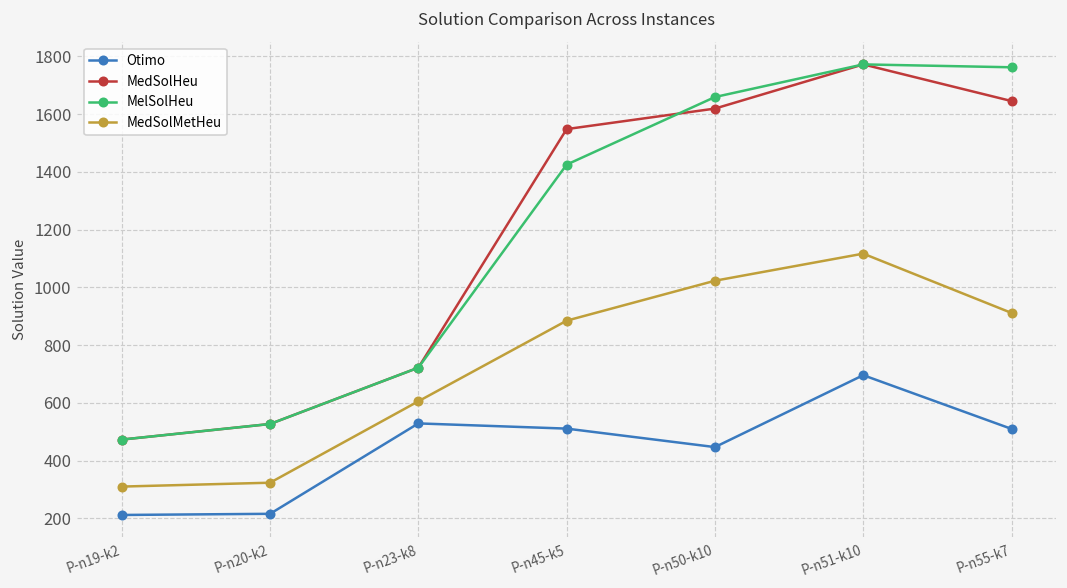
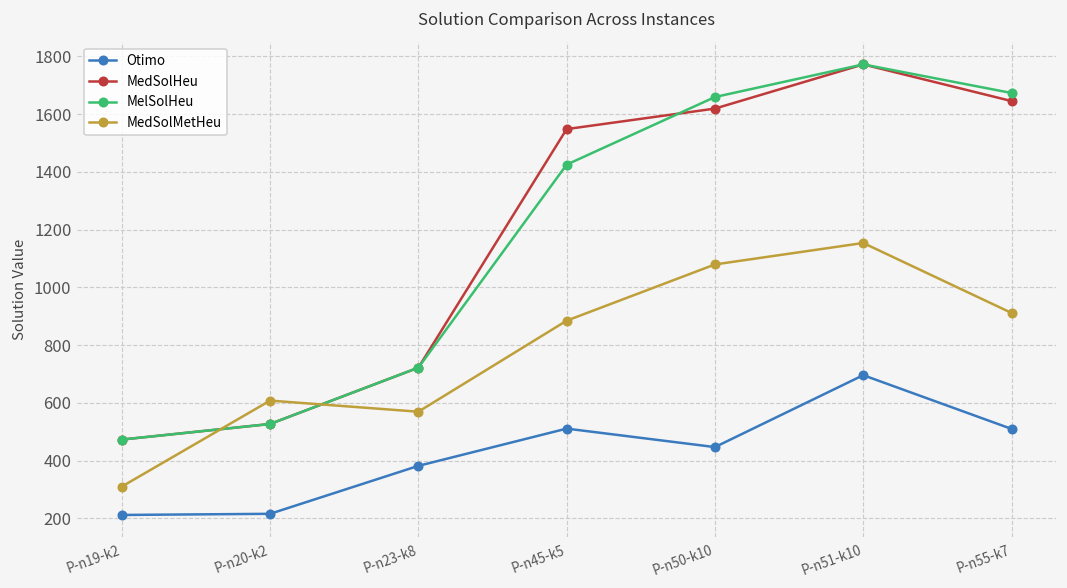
MedSolMetHeu, P-n20-k2: 320 -> 610
Otimo, P-n23-k8: 530 -> 380
MedSolMetHeu, P-n23-k8: 610 -> 570
MedSolMetHeu, P-n50-k10: 1020 -> 1080
MedSolMetHeu, P-n51-k10: 1120 -> 1150
MelSolHeu, P-n55-k7: 1760 -> 1670
